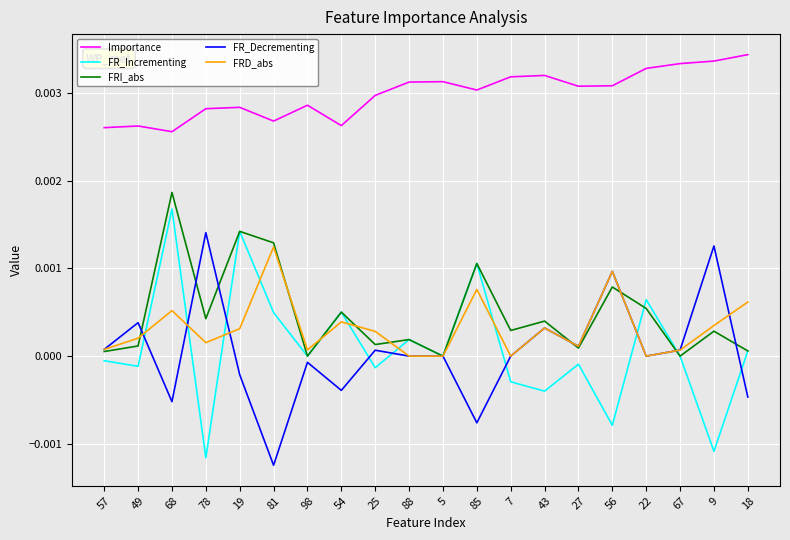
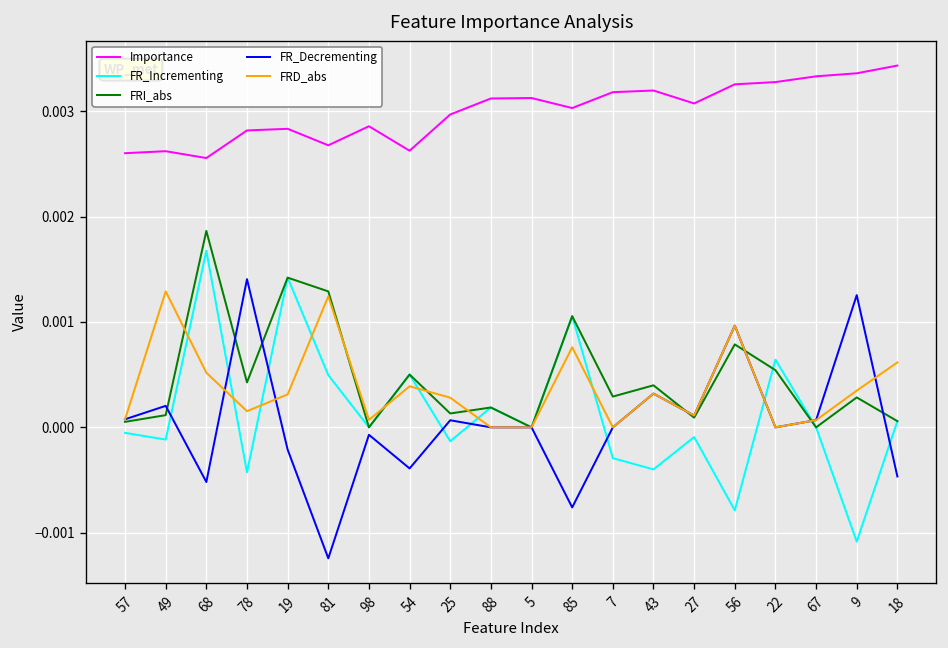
FR_Decrementing, 49: 0.0004 -> 0.0002
FRD_abs, 49: 0.0002 -> 0.0013
FR_Incrementing, 78: -0.0012 -> -0.0004
Importance, 56: 0.0031 -> 0.0033
